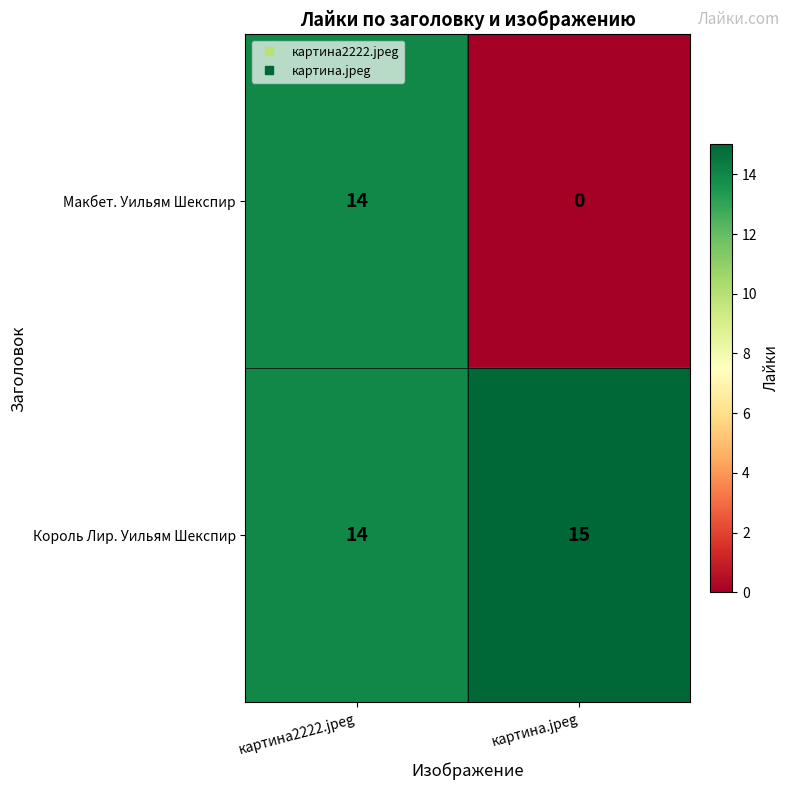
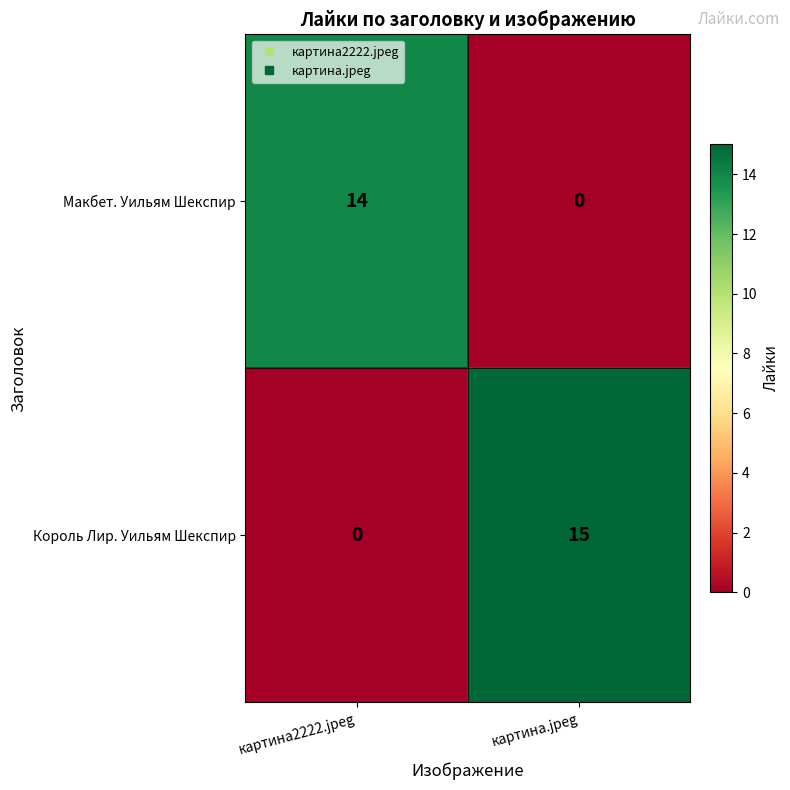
Король Лир. Уильям Шекспир, картина2222.jpeg: 14 -> 0
